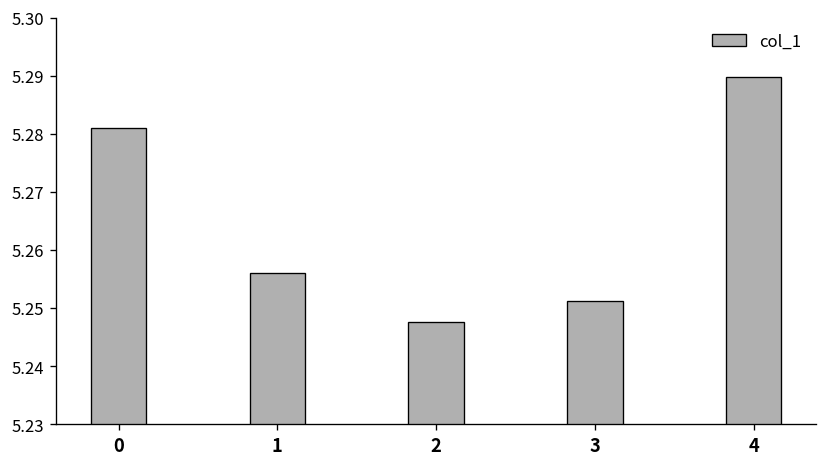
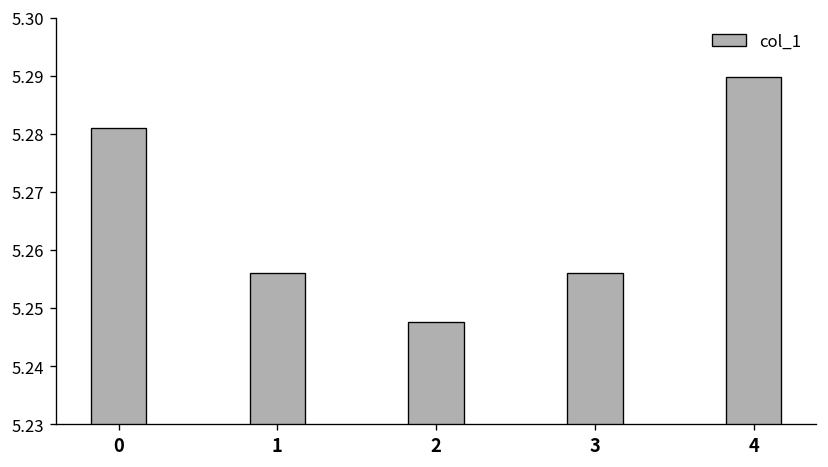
3: 5.251 -> 5.256
